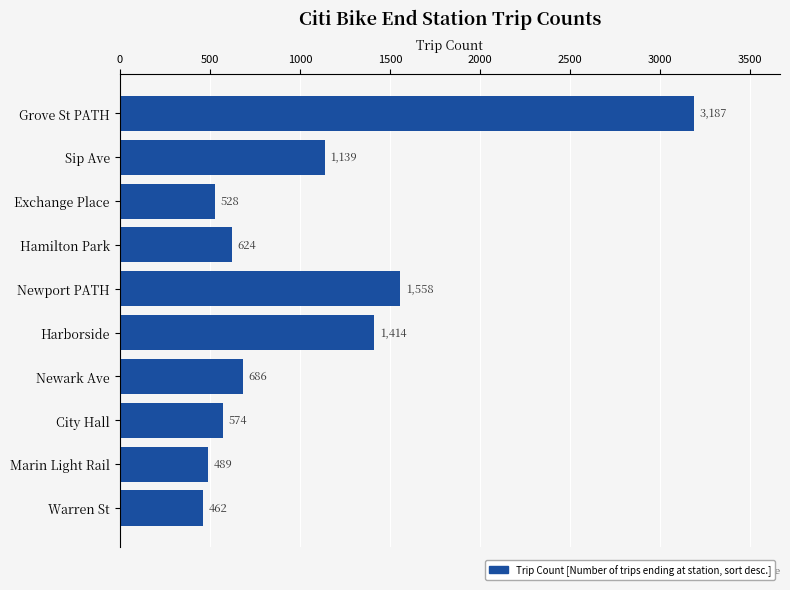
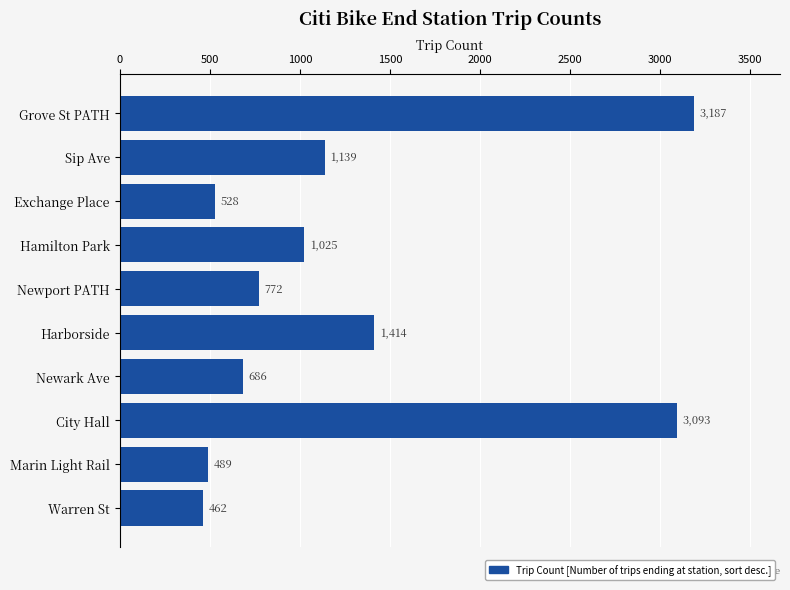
Hamilton Park: 624 -> 1,025
Newport PATH: 1,558 -> 772
City Hall: 574 -> 3,093
